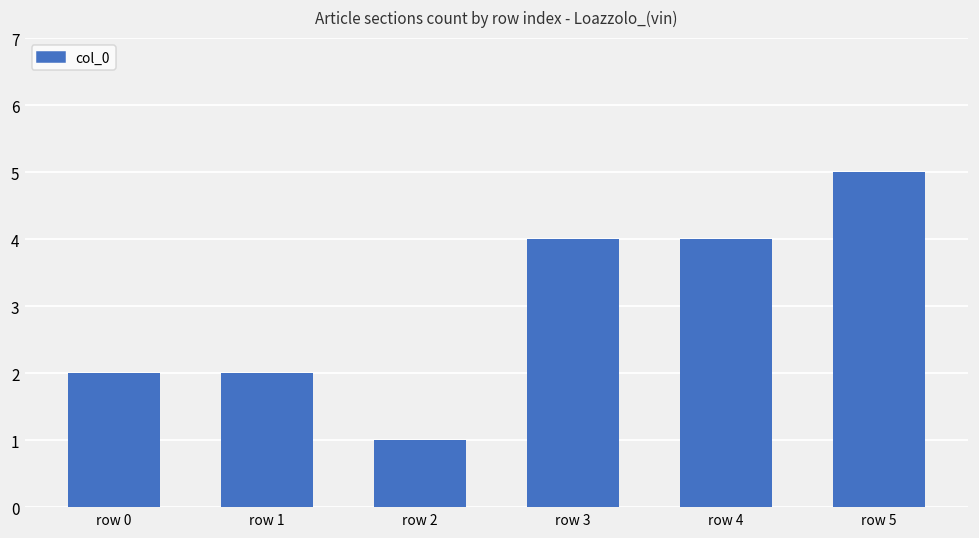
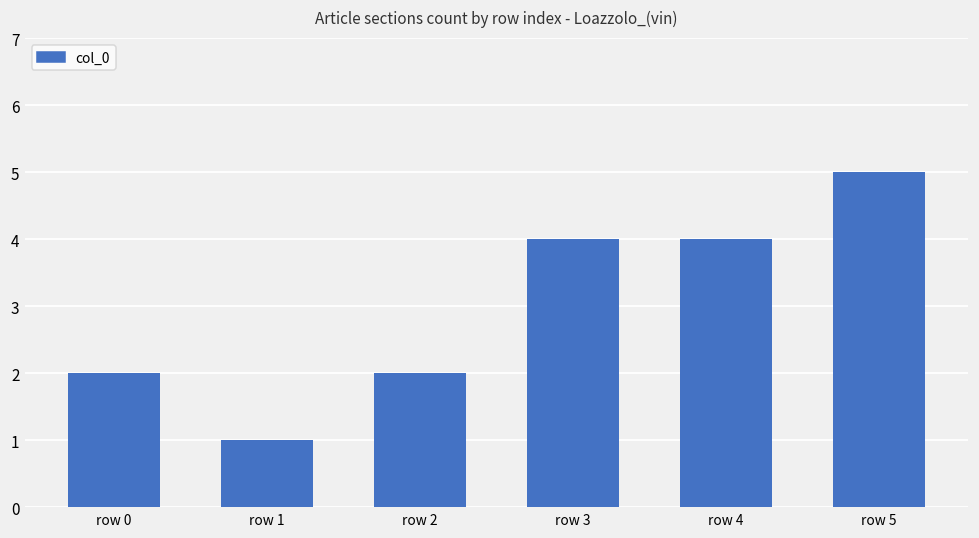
row 1: 2 -> 1
row 2: 1 -> 2
